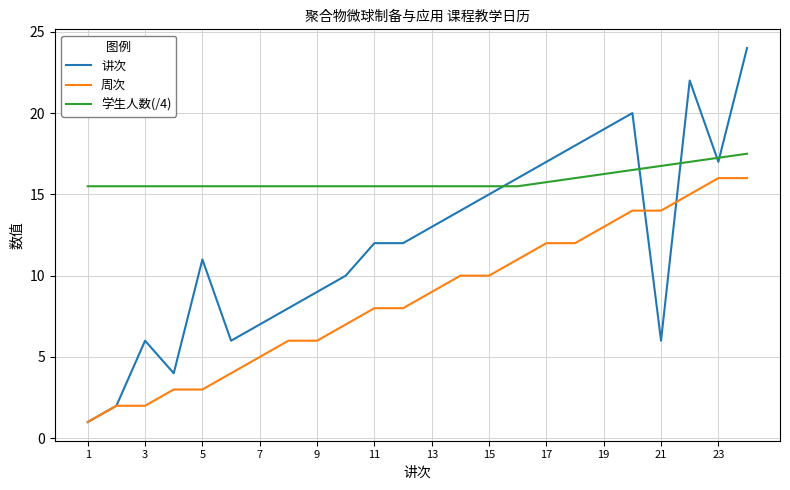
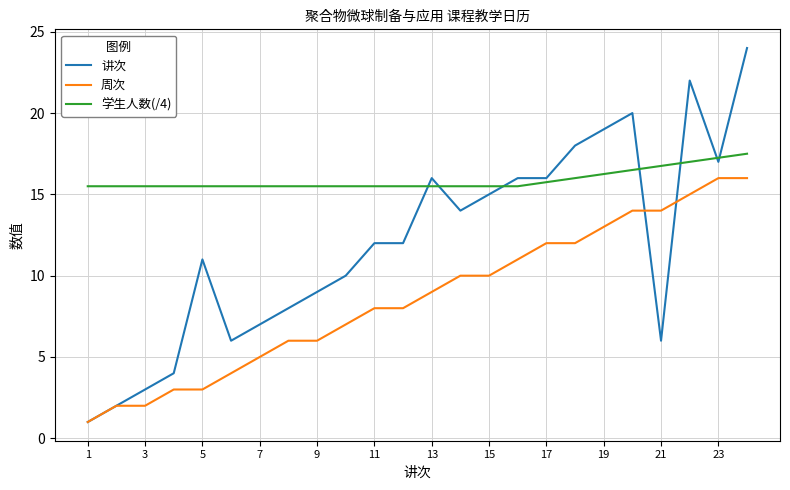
讲次, 3: 6 -> 3
讲次, 13: 13 -> 16
讲次, 17: 17 -> 16
